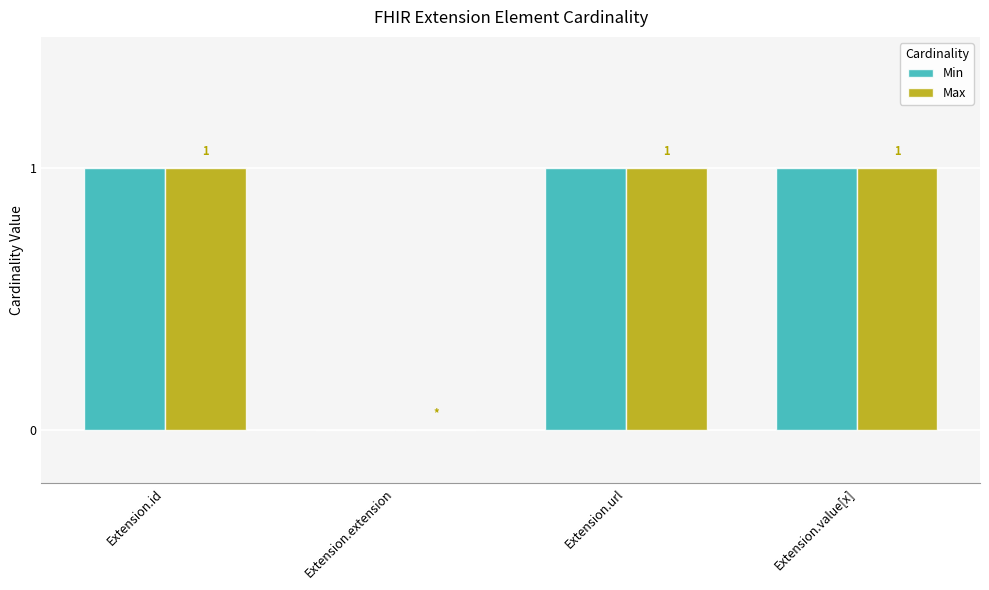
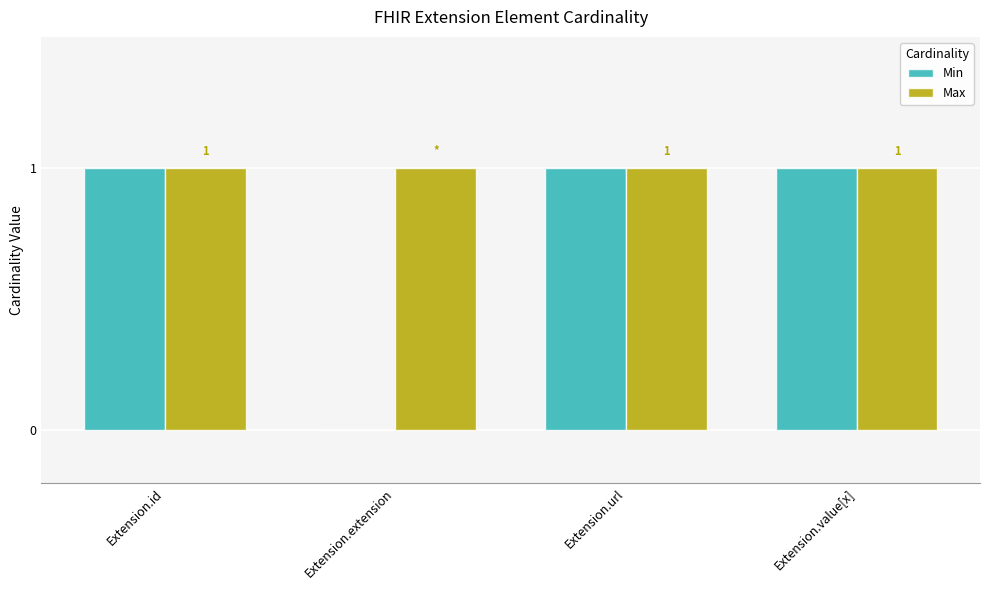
Max, Extension.extension: 0 -> 1
